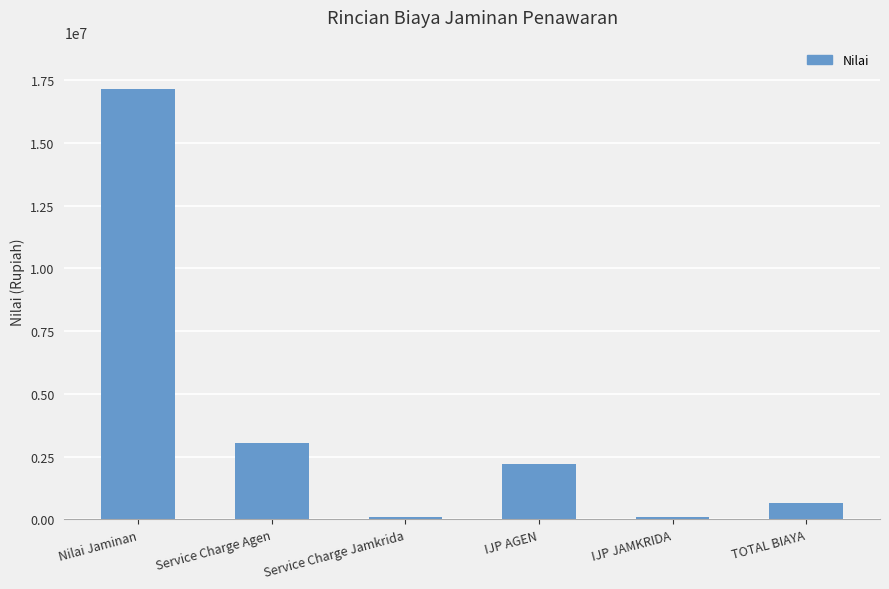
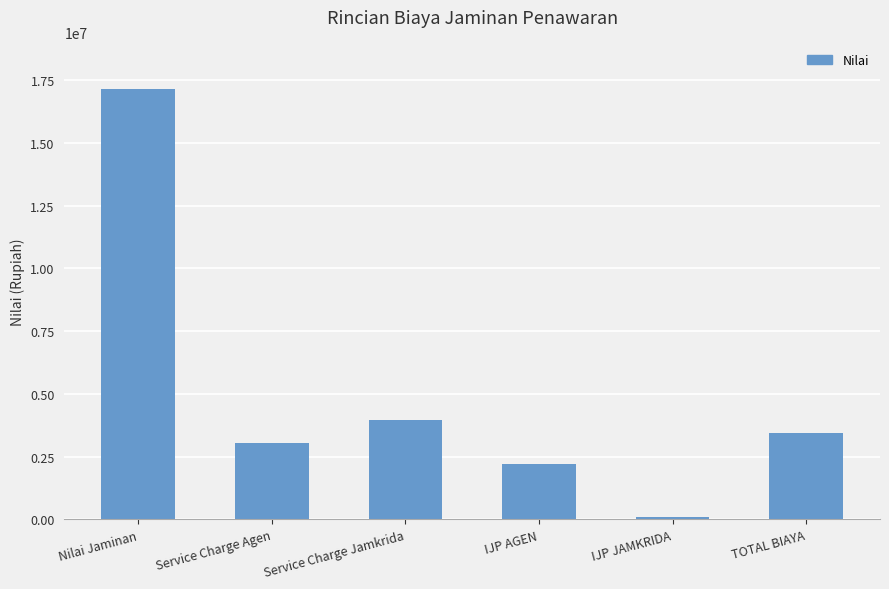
Service Charge Jamkrida: 100000 -> 4000000
TOTAL BIAYA: 700000 -> 3400000
